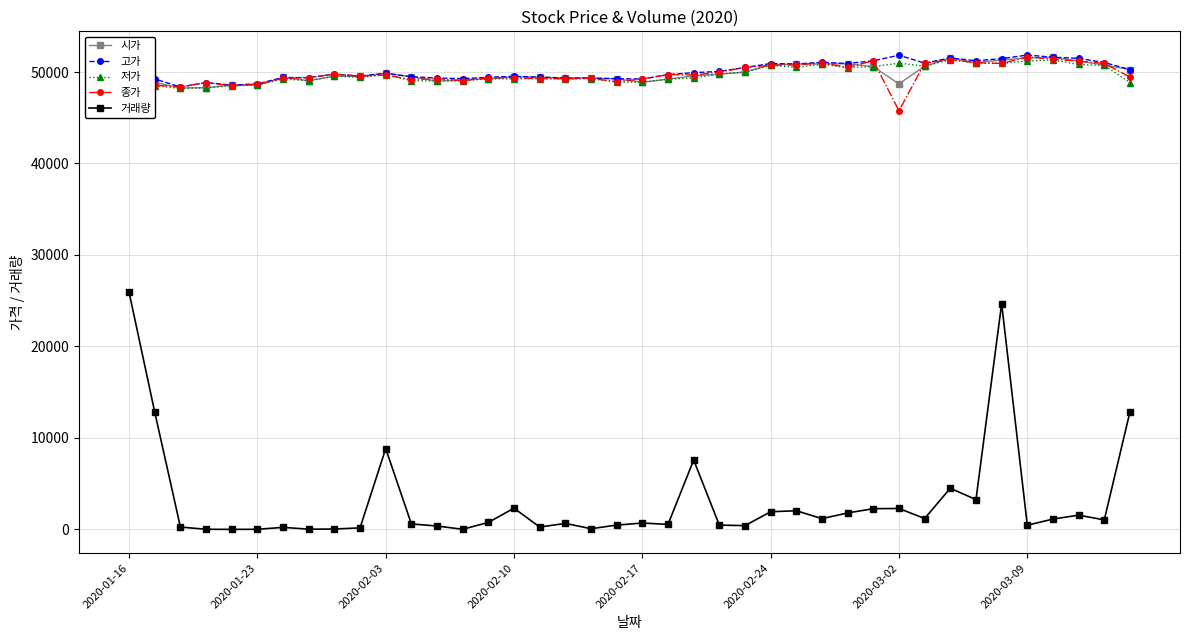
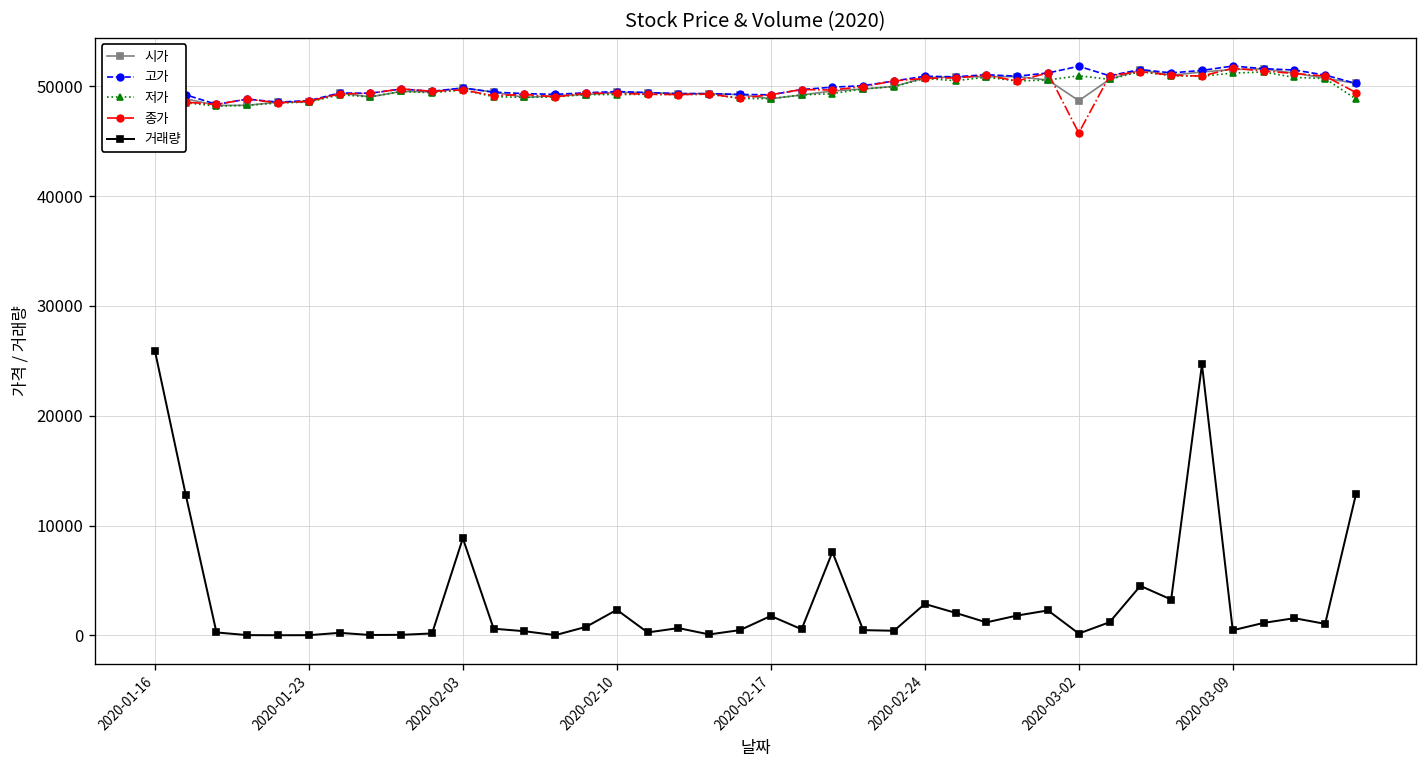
거래량, 2020-02-17: 1000 -> 2000
거래량, 2020-02-24: 2000 -> 3000
거래량, 2020-03-02: 2000 -> 0
